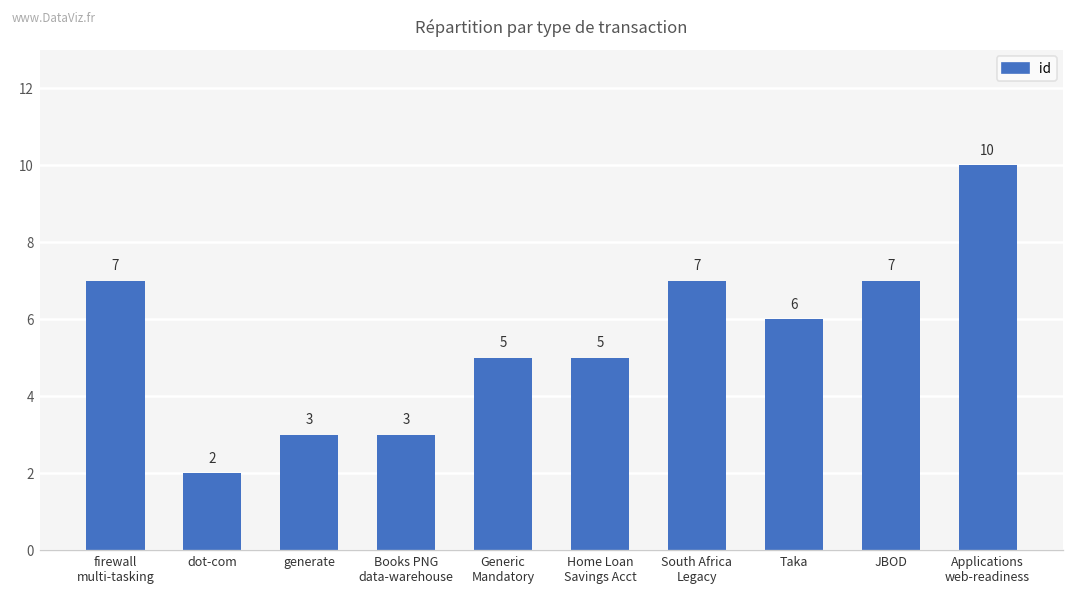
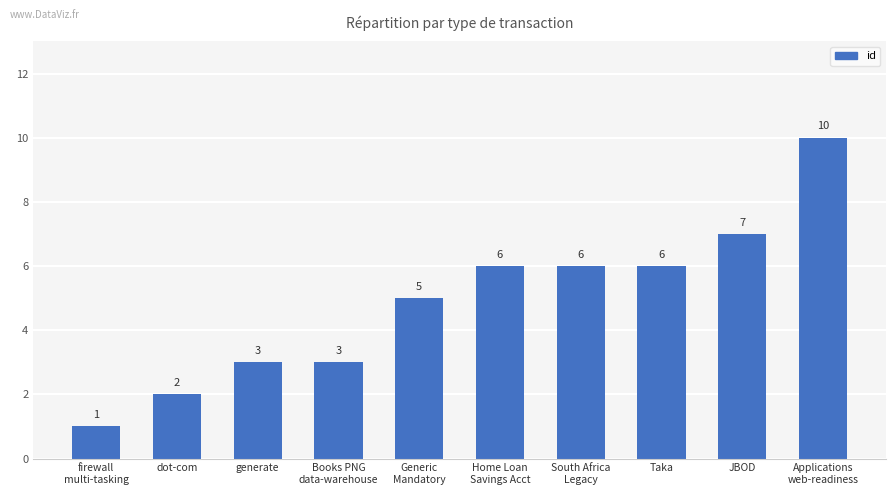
firewall multi-tasking: 7 -> 1
Home Loan Savings Acct: 5 -> 6
South Africa Legacy: 7 -> 6
